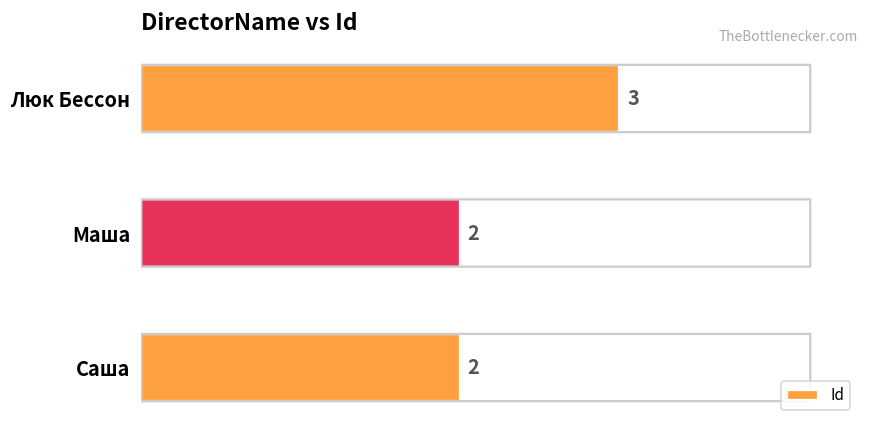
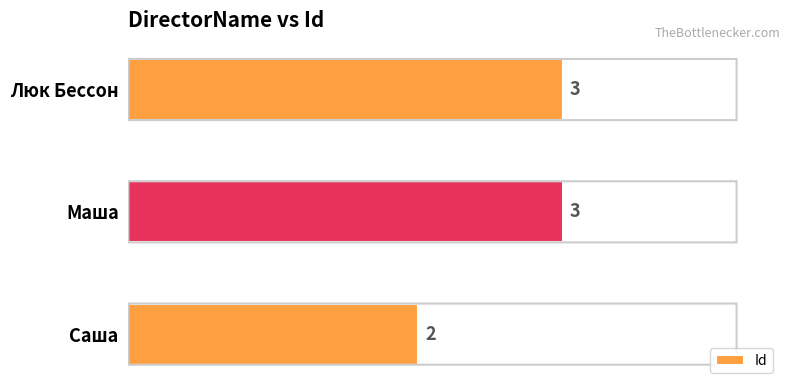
Маша: 2 -> 3
